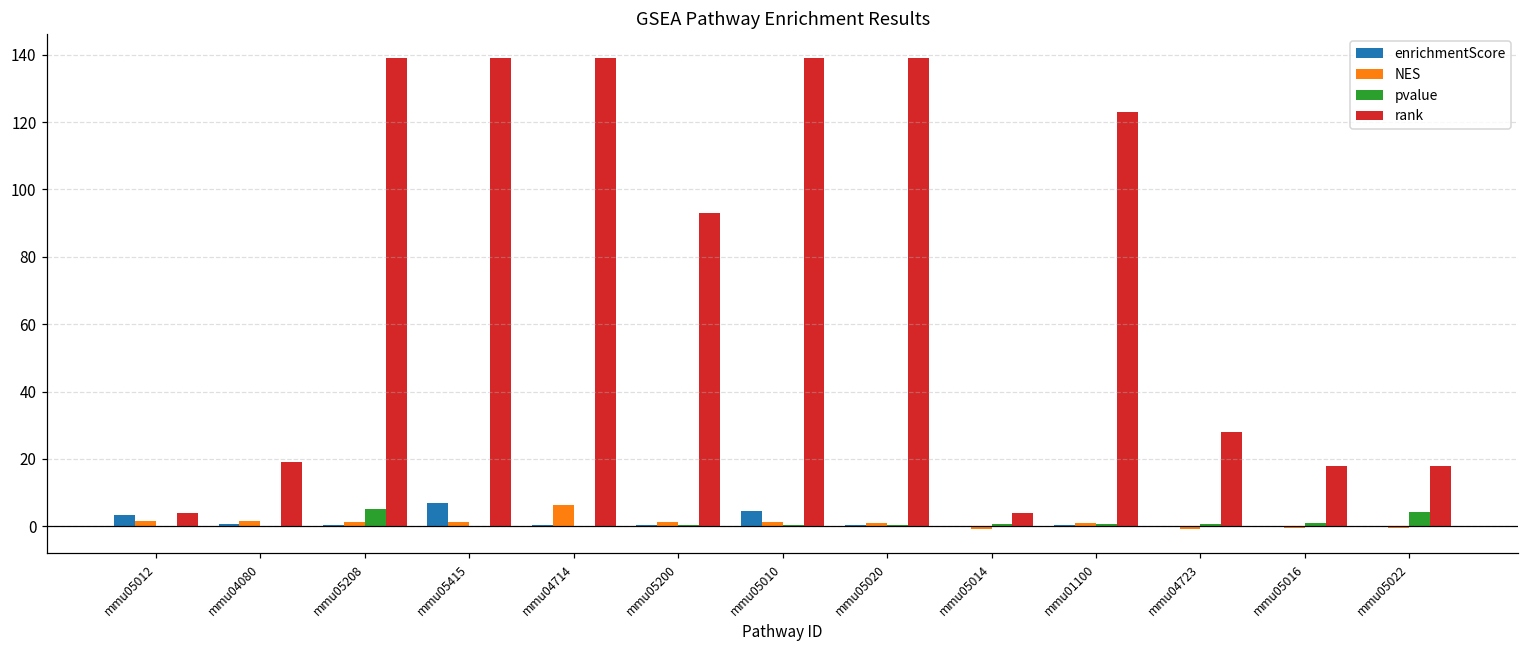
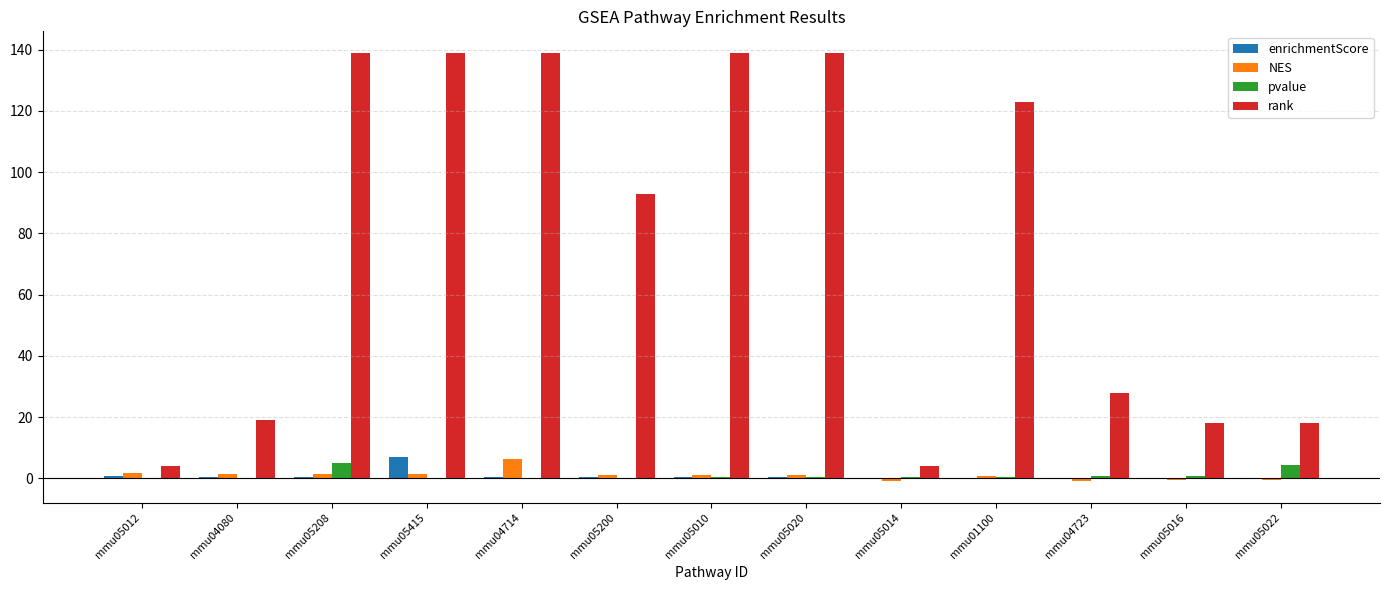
enrichmentScore, mmu05012: 3 -> 1
enrichmentScore, mmu05010: 5 -> 0
